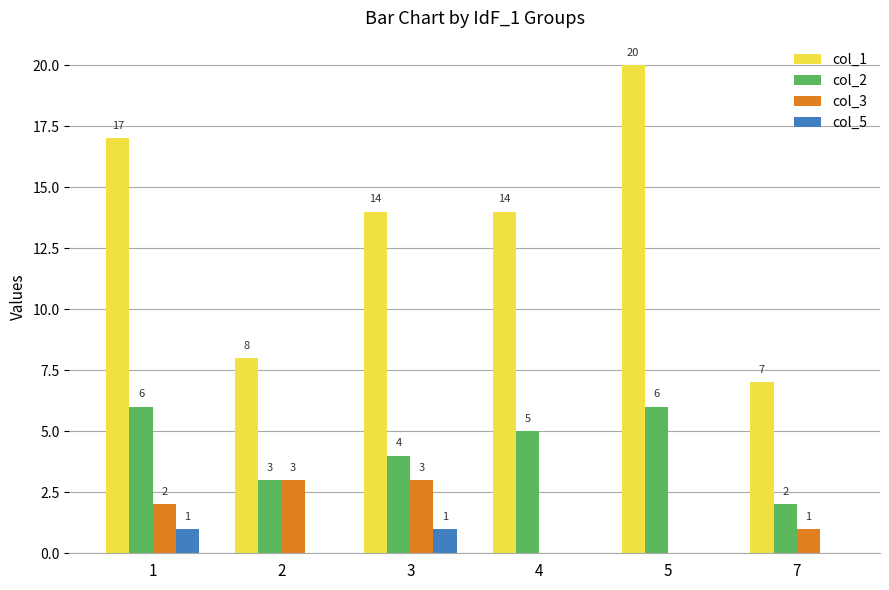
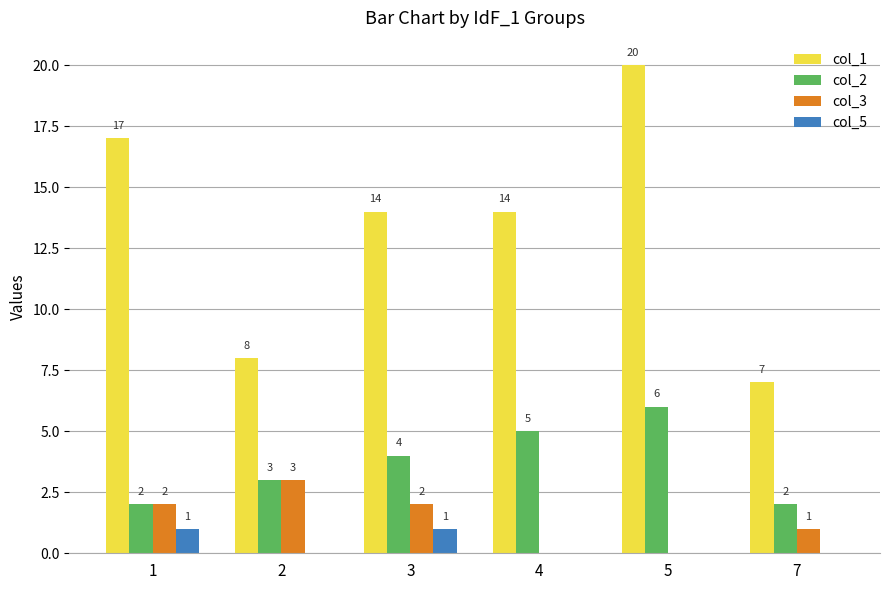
col_2, 1: 6 -> 2
col_3, 3: 3 -> 2
